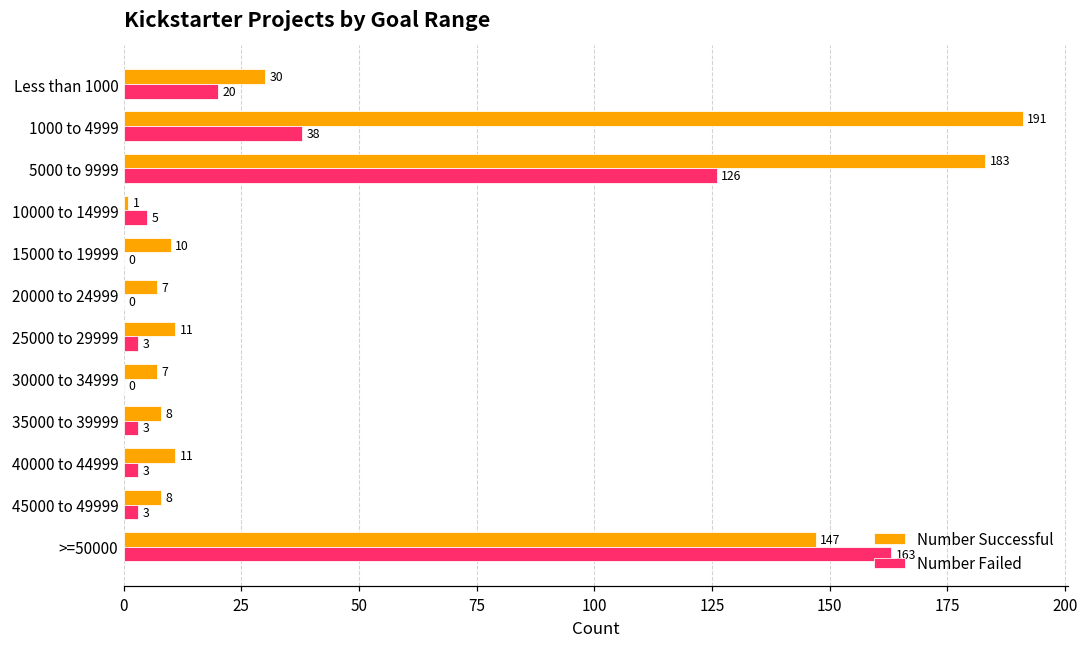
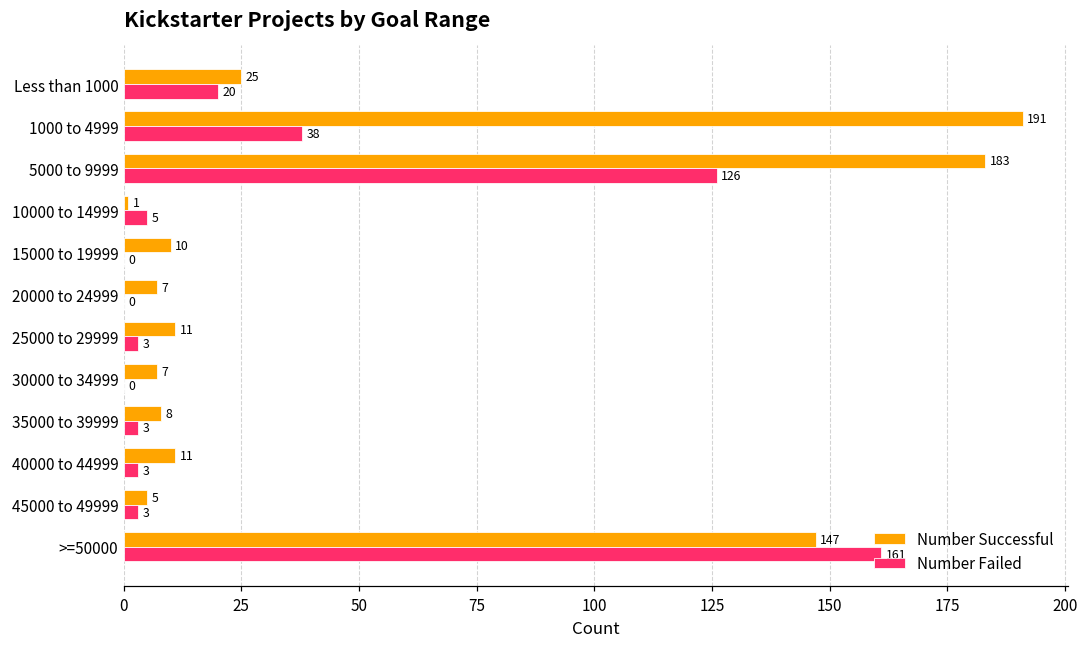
Number Successful, Less than 1000: 30 -> 25
Number Successful, 45000 to 49999: 8 -> 5
Number Failed, >=50000: 163 -> 161
